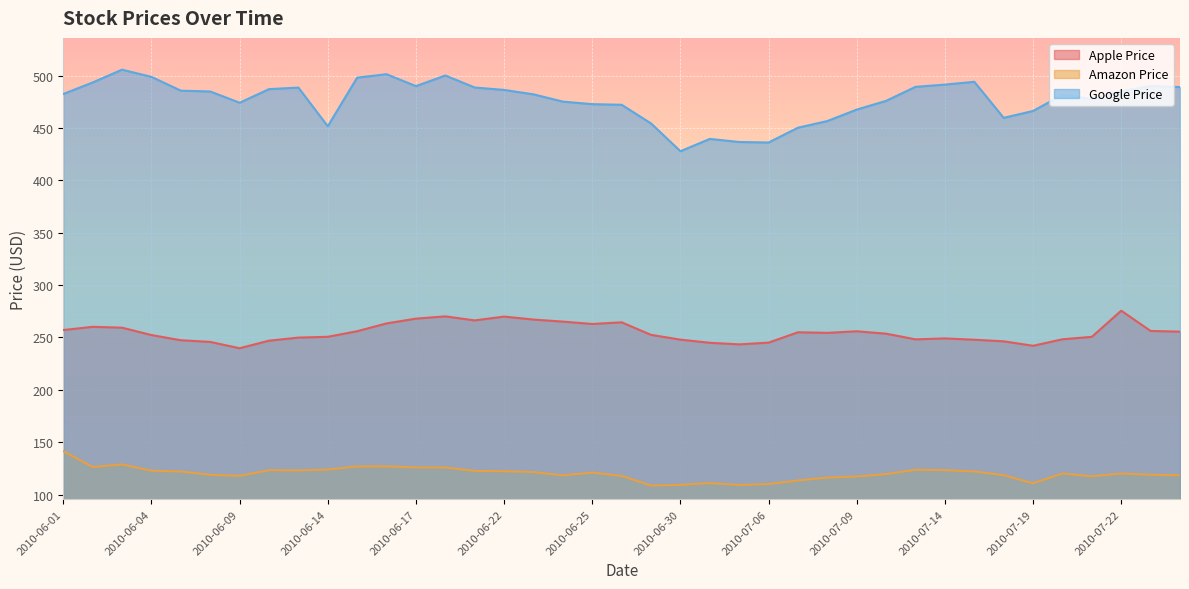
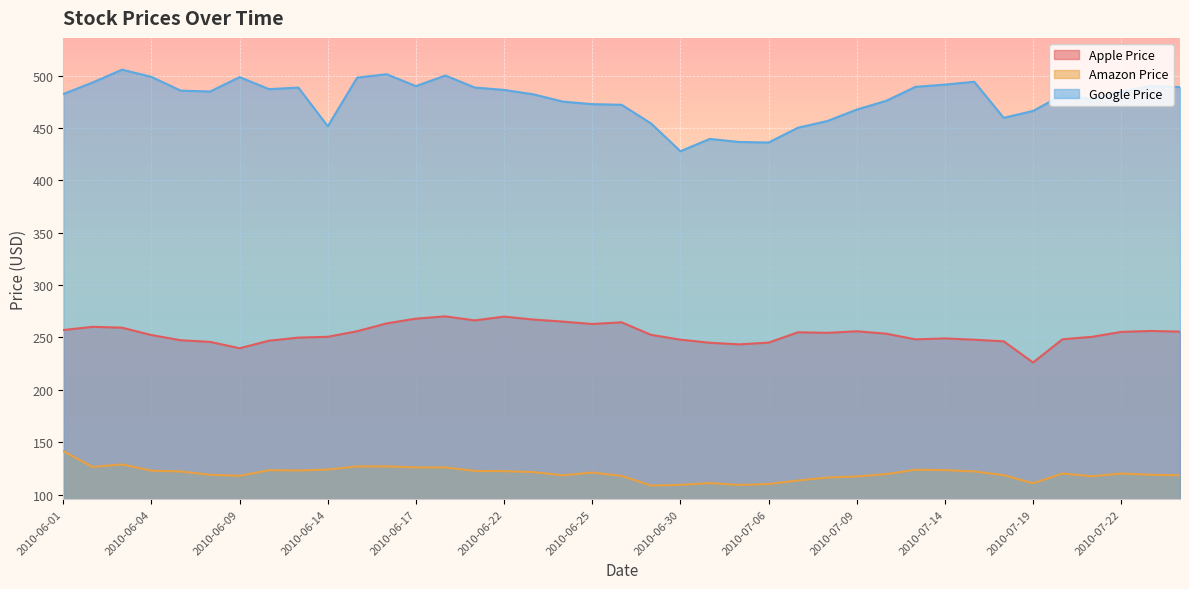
Google Price, 2010-06-09: 474 -> 499
Apple Price, 2010-07-19: 242 -> 226
Apple Price, 2010-07-22: 276 -> 255
